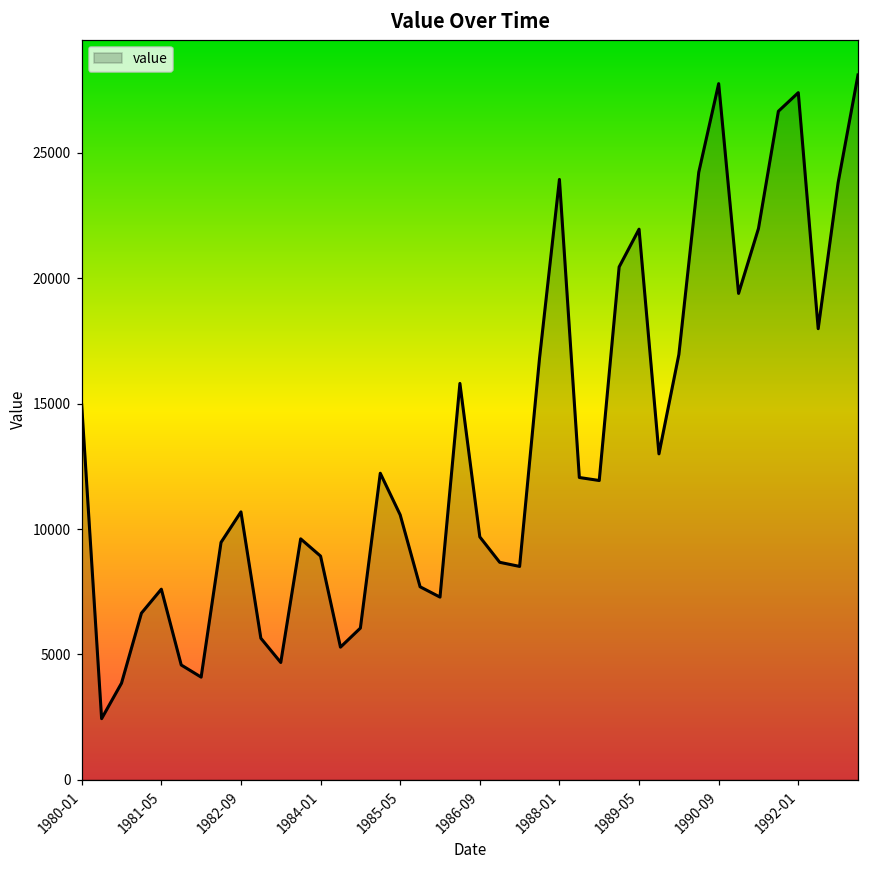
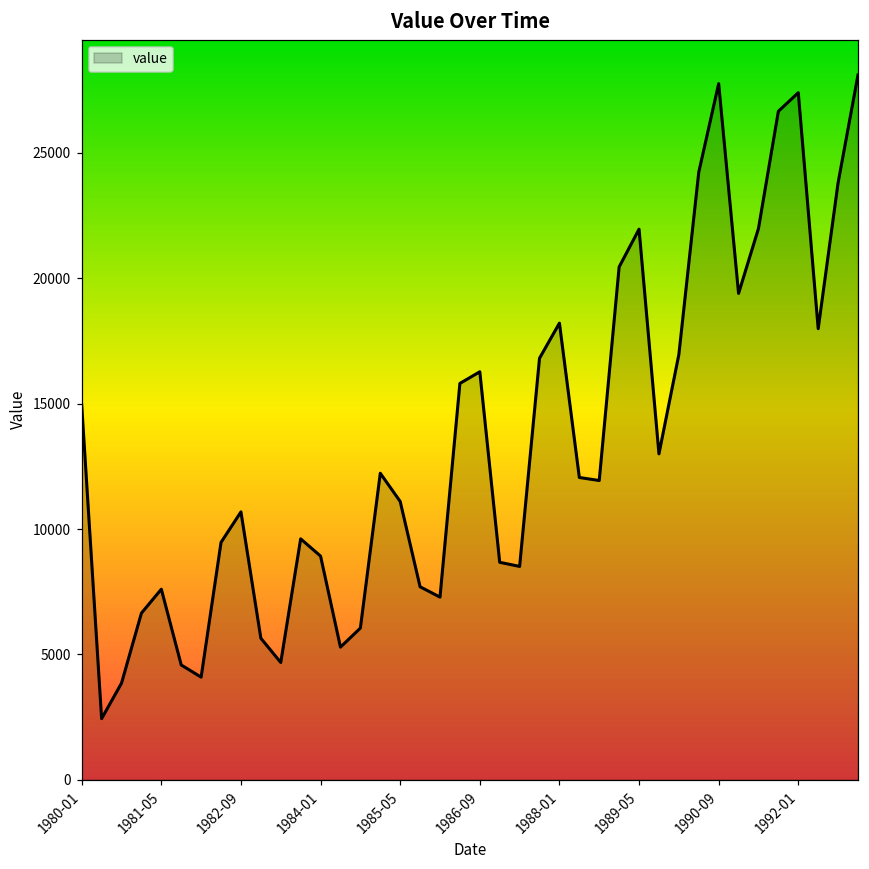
1985-05: 10600 -> 11100
1986-09: 9700 -> 16300
1988-01: 23900 -> 18200
